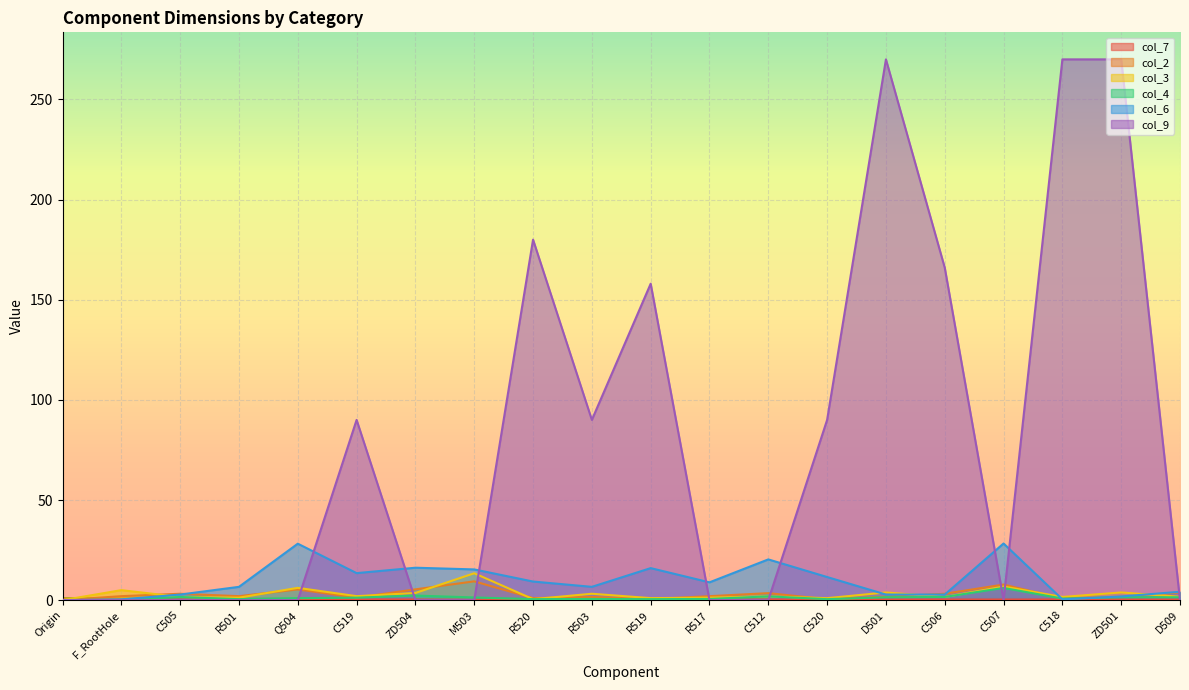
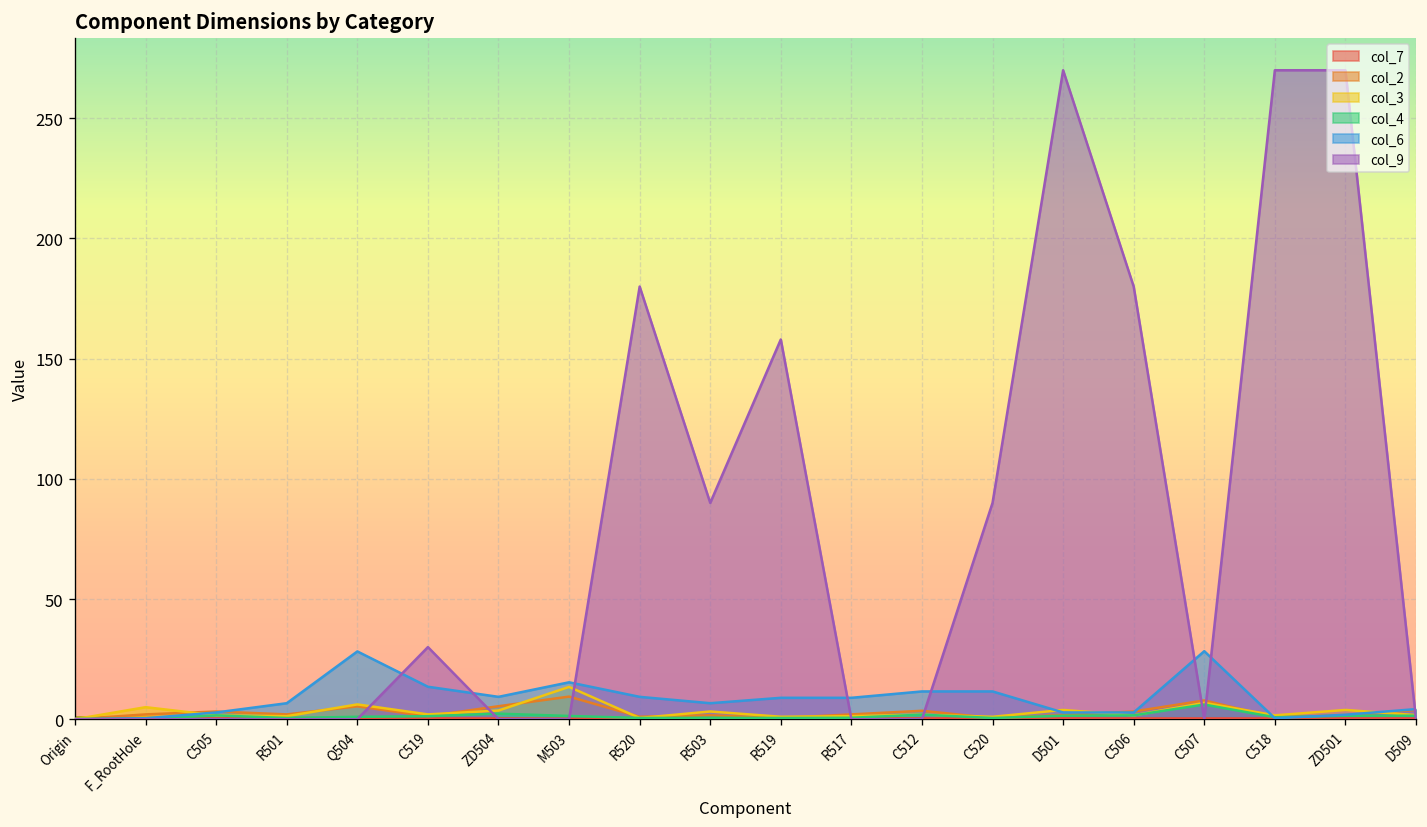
col_9, C519: 90 -> 30
col_6, ZD504: 16 -> 9
col_6, R519: 16 -> 9
col_6, C512: 20 -> 12
col_9, C506: 166 -> 180
